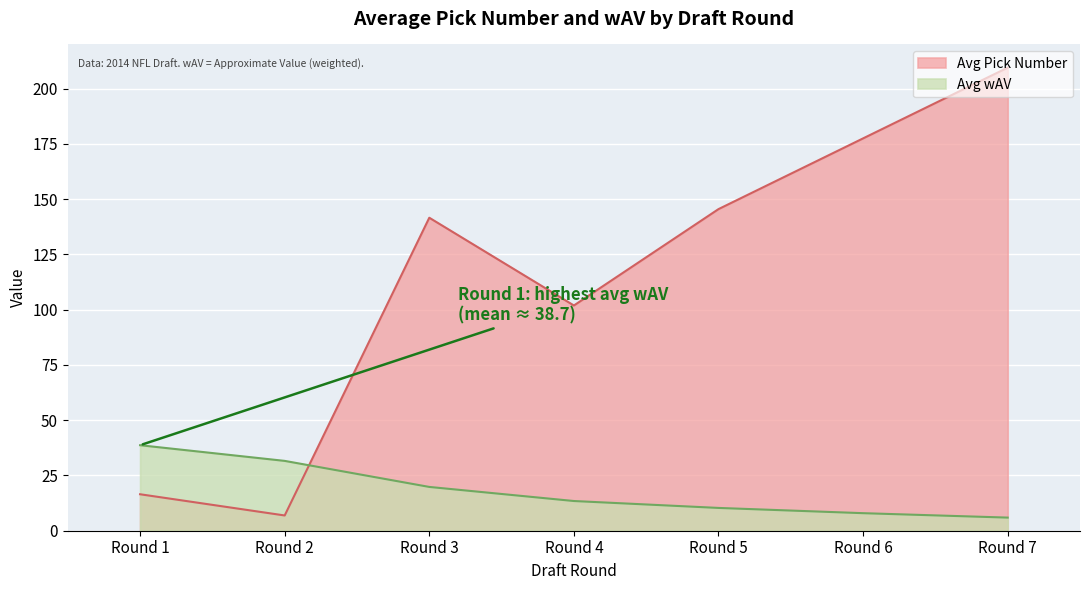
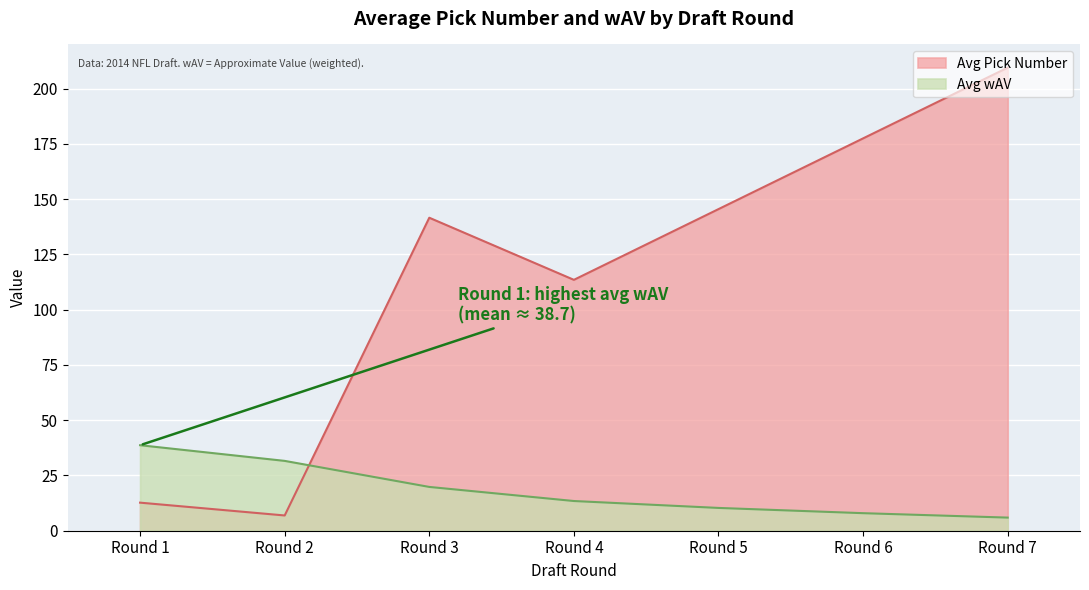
Avg Pick Number, Round 1: 17 -> 13
Avg Pick Number, Round 4: 102 -> 114
